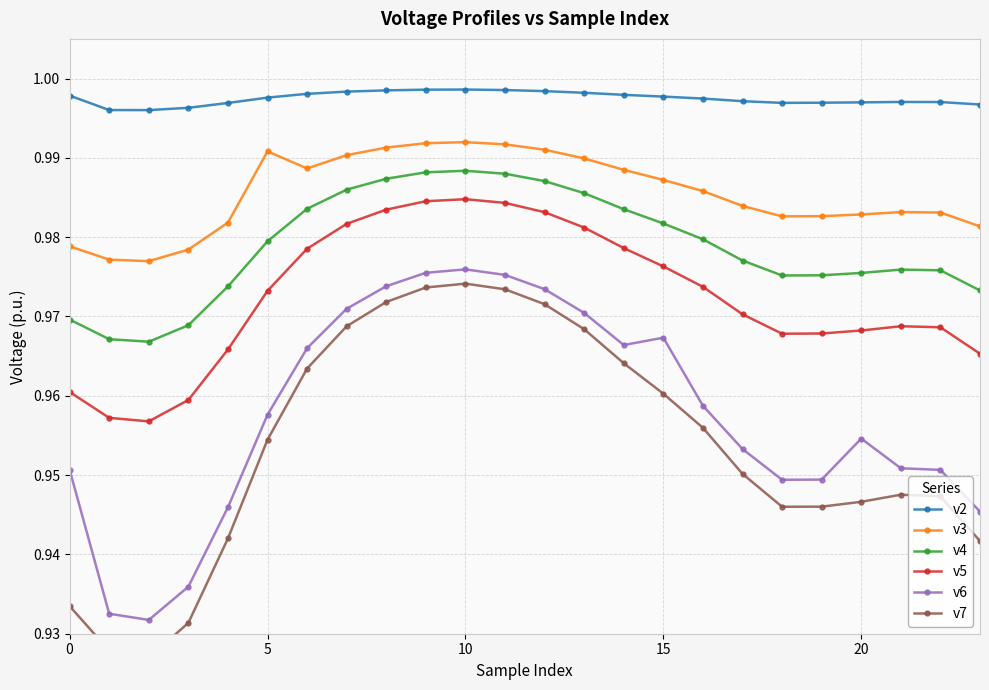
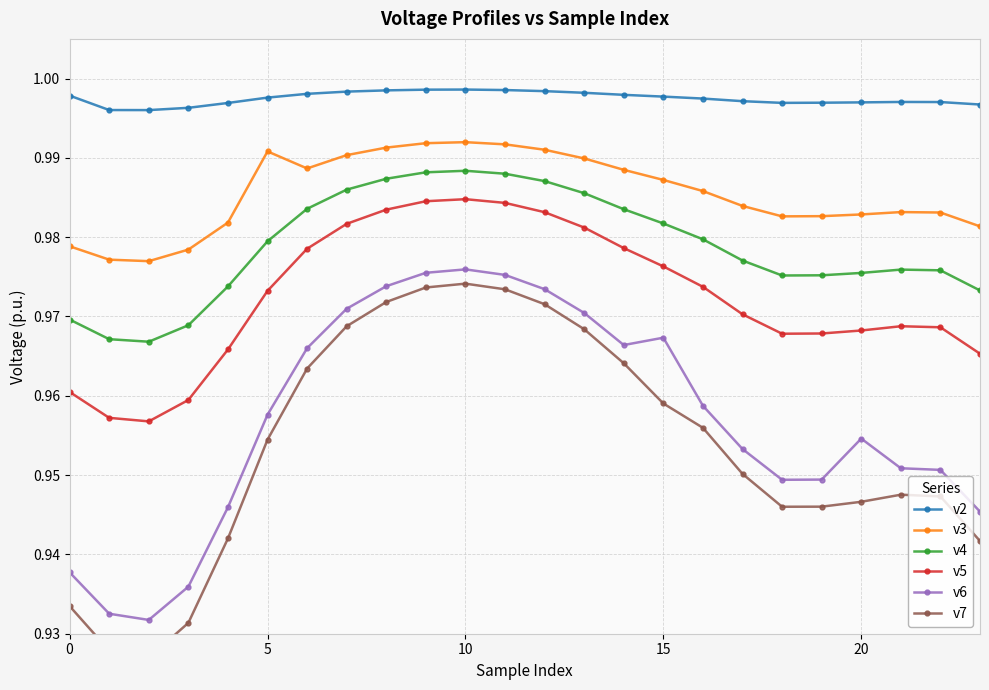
v6, 0: 0.951 -> 0.938
v7, 15: 0.960 -> 0.959
